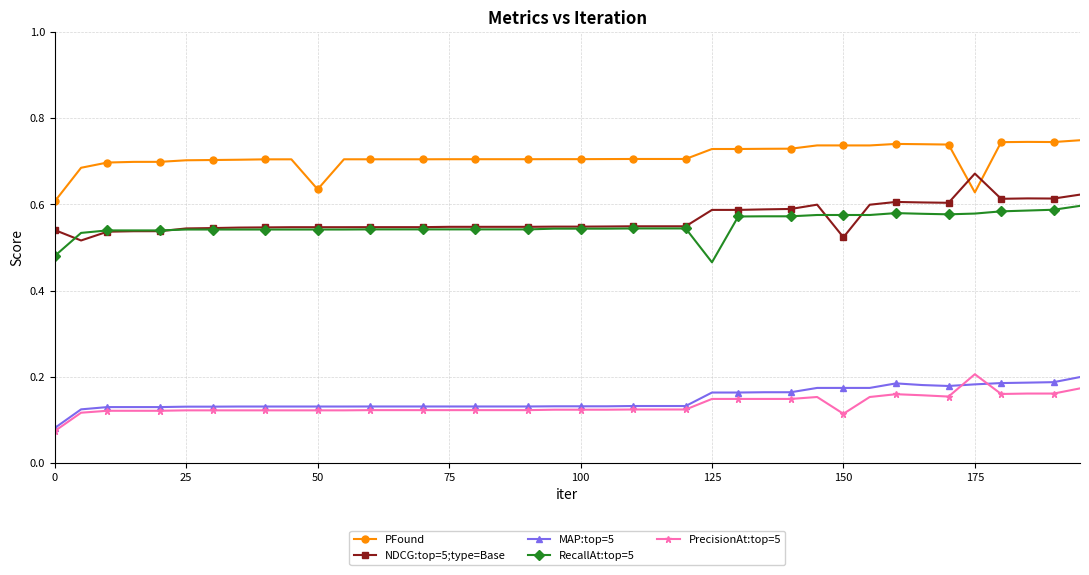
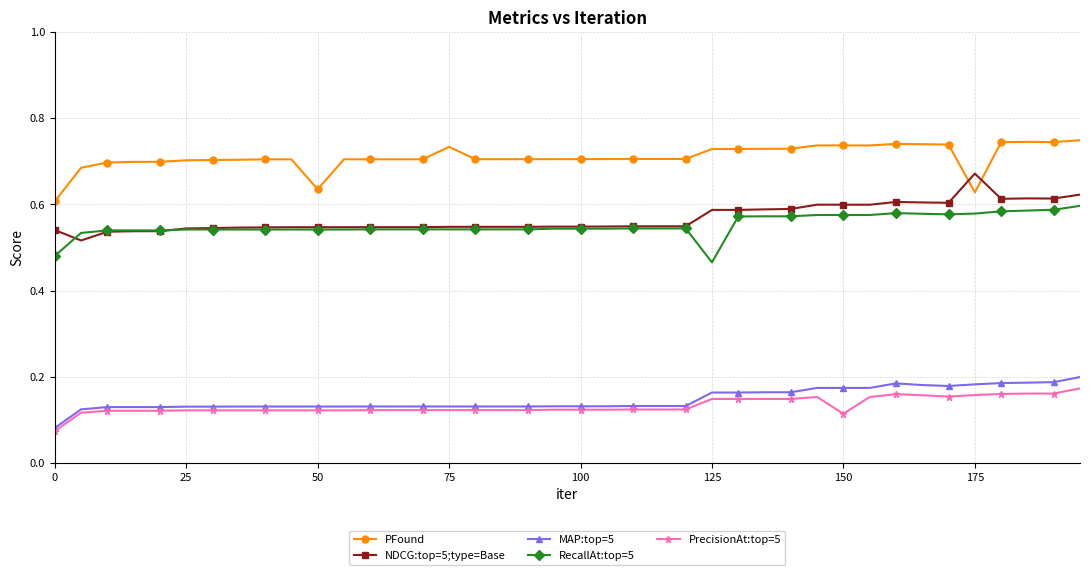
PFound, 75: 0.71 -> 0.73
NDCG:top=5;type=Base, 150: 0.52 -> 0.60
PrecisionAt:top=5, 175: 0.21 -> 0.16
